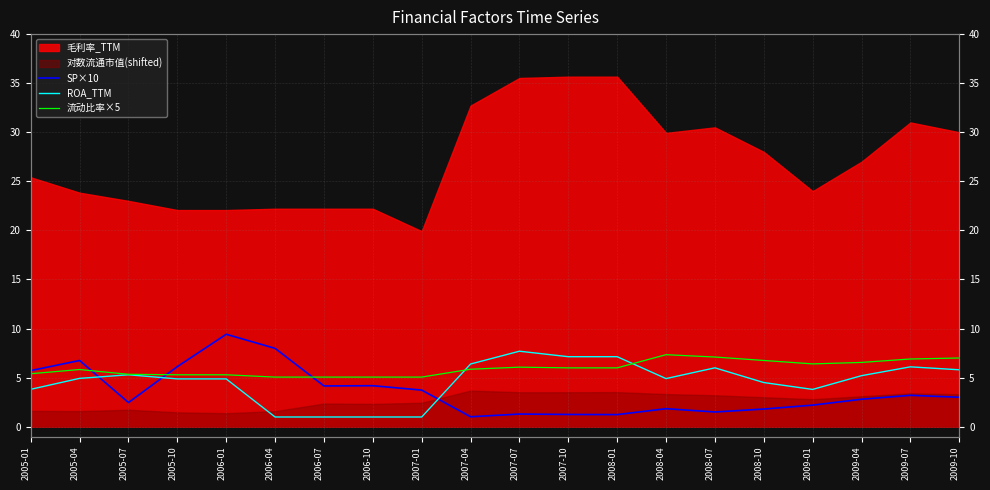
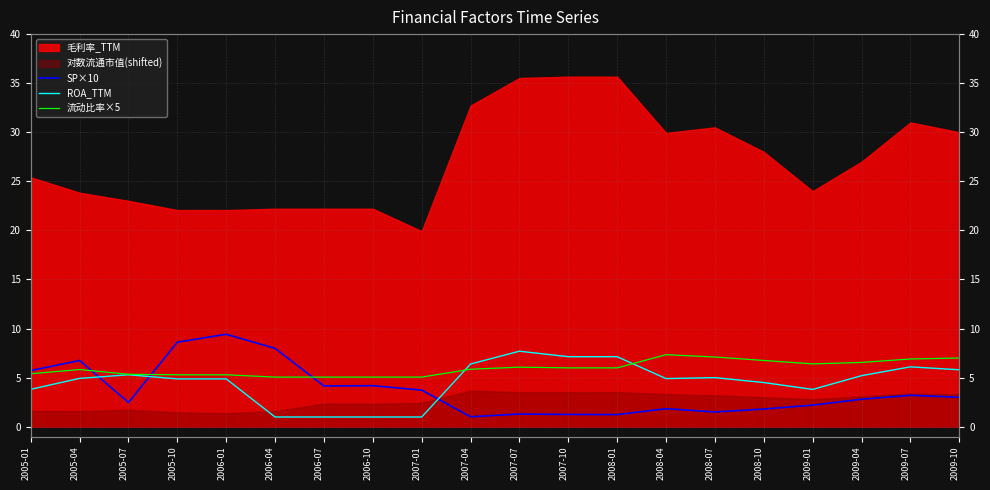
SP×10, 2005-10: 6 -> 9
ROA_TTM, 2008-07: 6 -> 5
